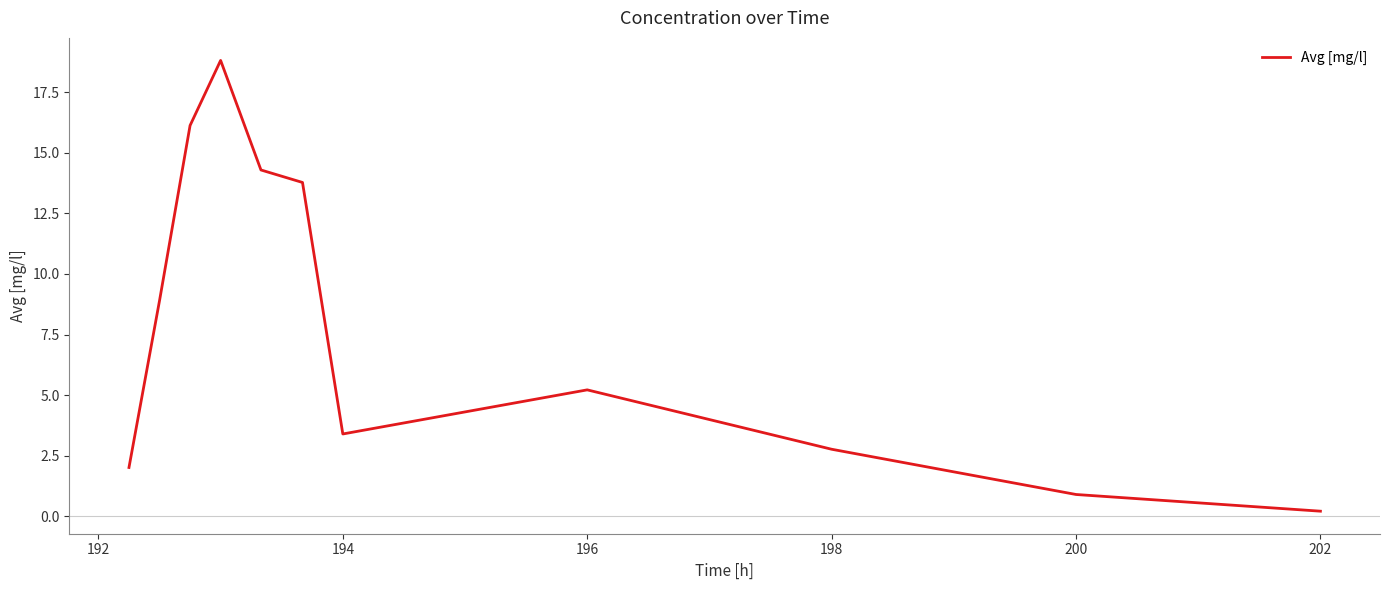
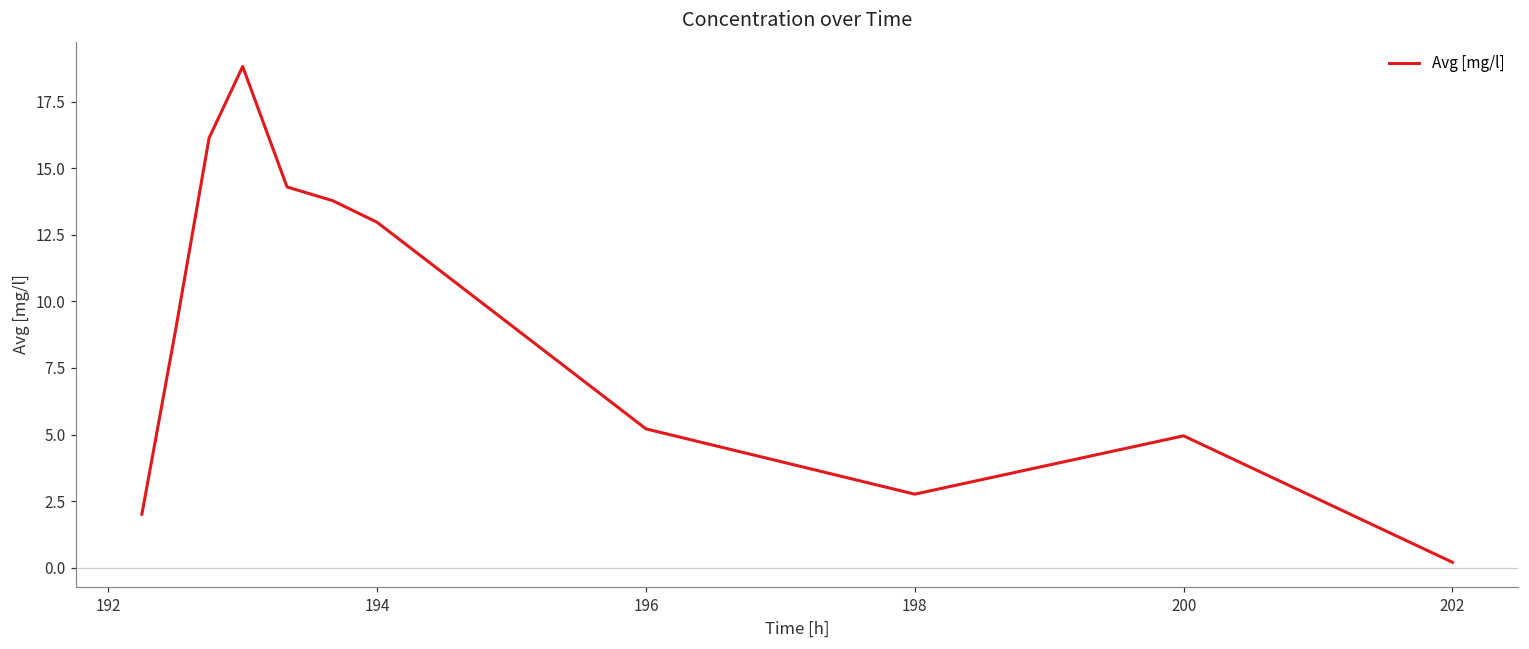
194: 3.4 -> 13.0
200: 0.9 -> 5.0
